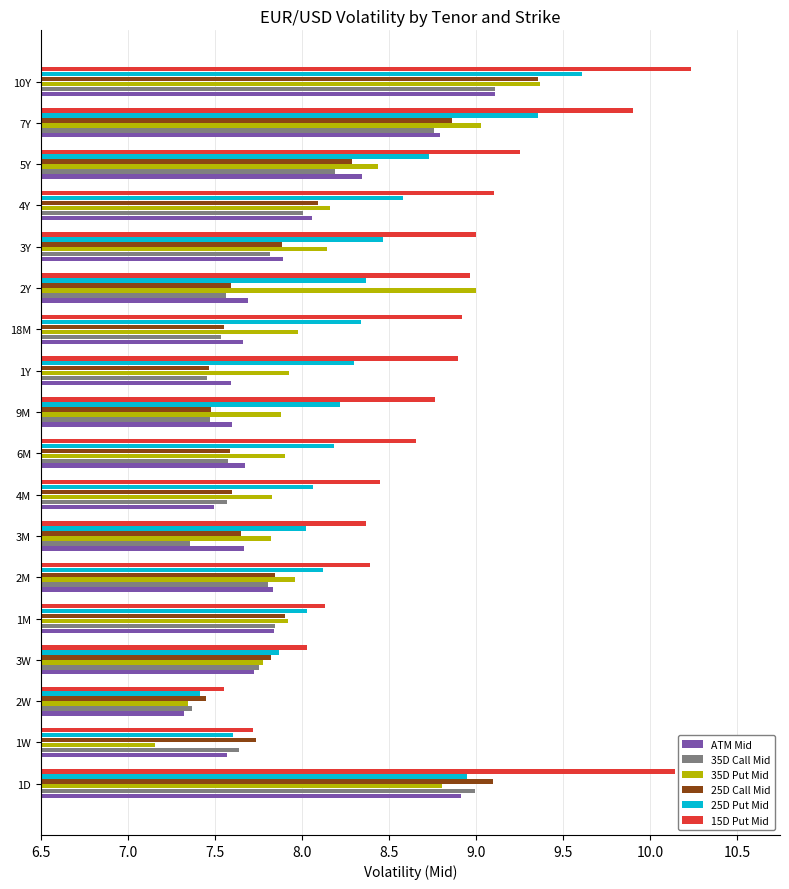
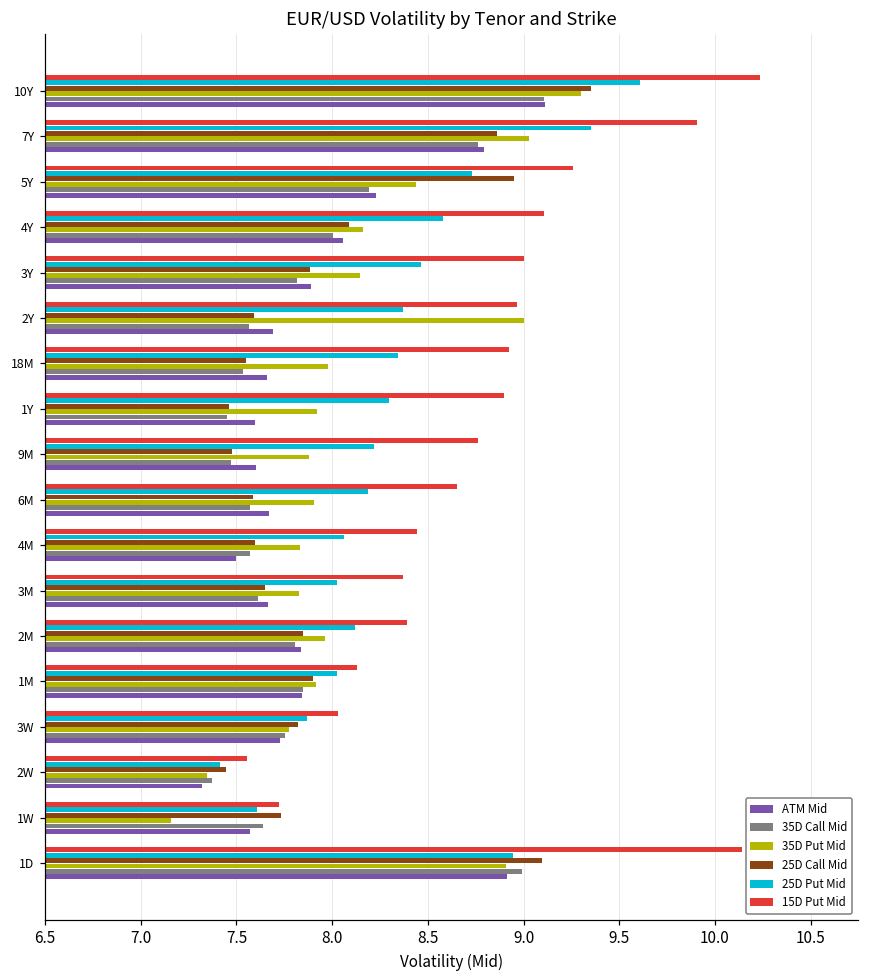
35D Put Mid, 10Y: 9.37 -> 9.30
25D Call Mid, 5Y: 8.29 -> 8.95
ATM Mid, 5Y: 8.35 -> 8.23
35D Call Mid, 3M: 7.35 -> 7.62
35D Put Mid, 1D: 8.81 -> 8.91
